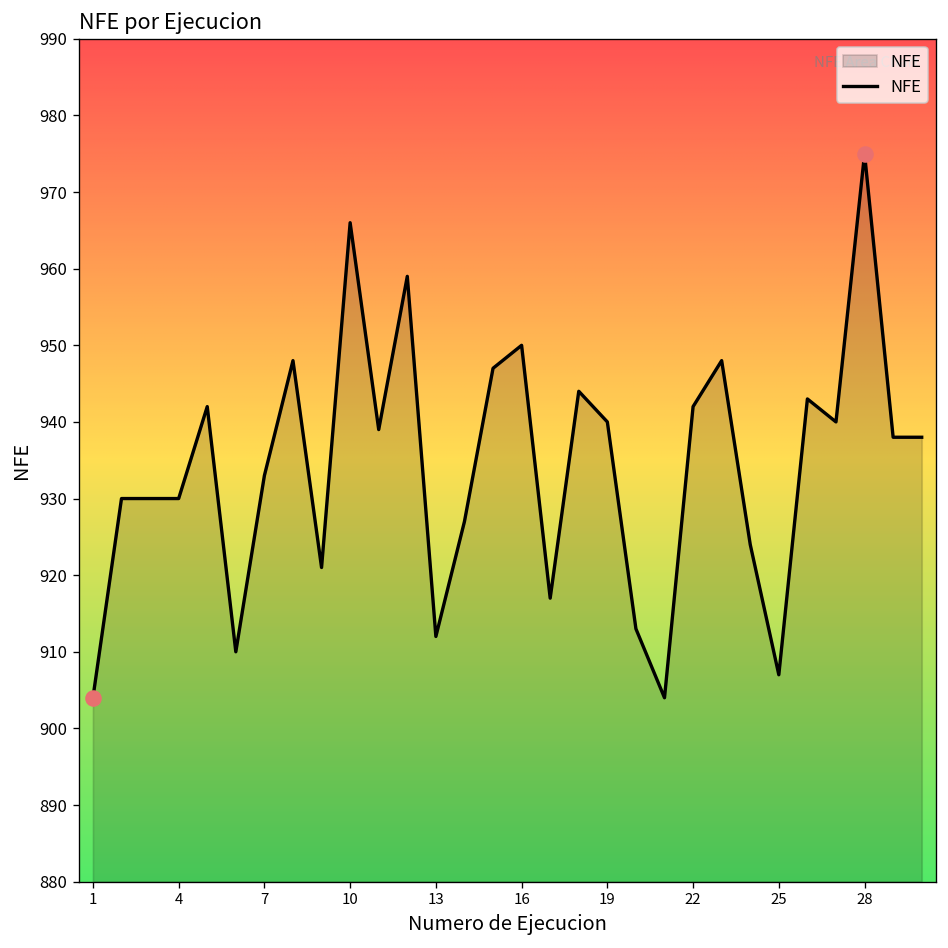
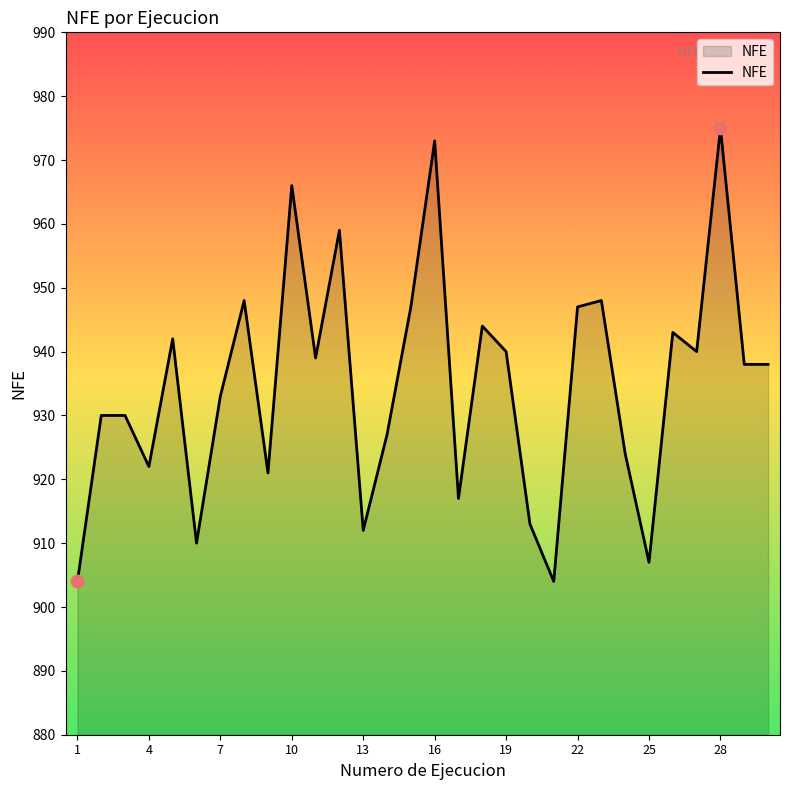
NFE, 4: 930 -> 922
NFE, 16: 950 -> 973
NFE, 22: 942 -> 947
